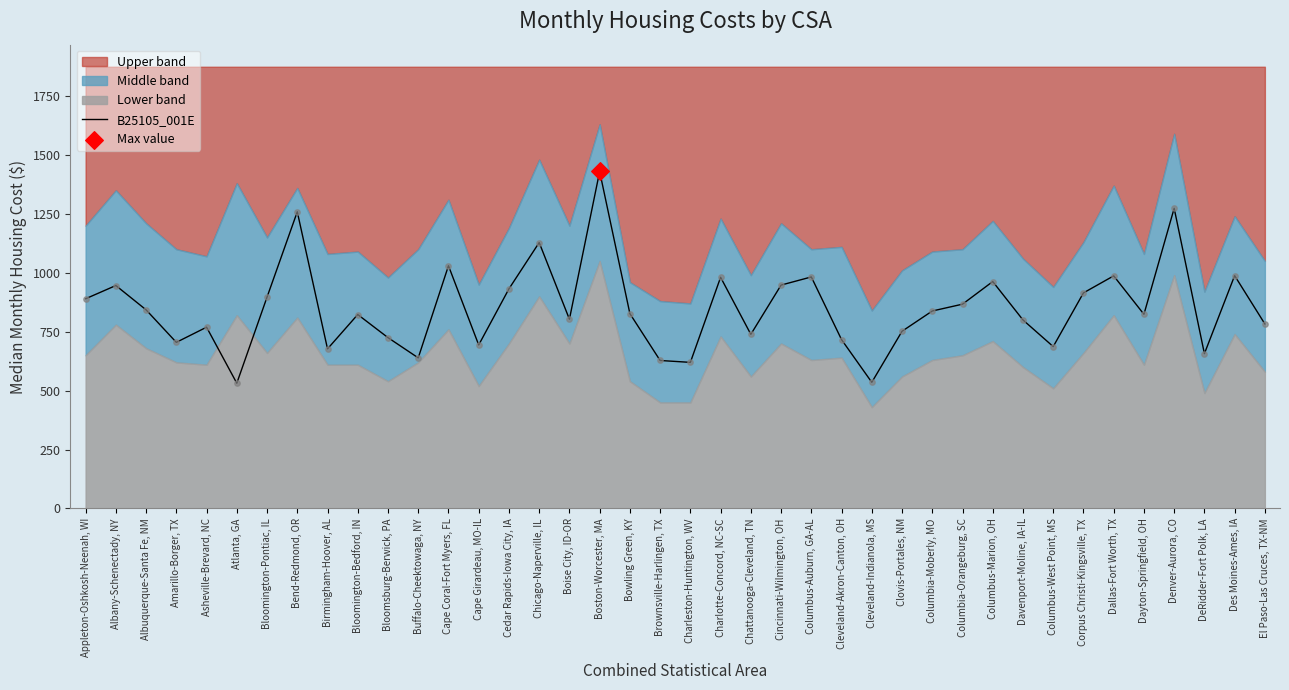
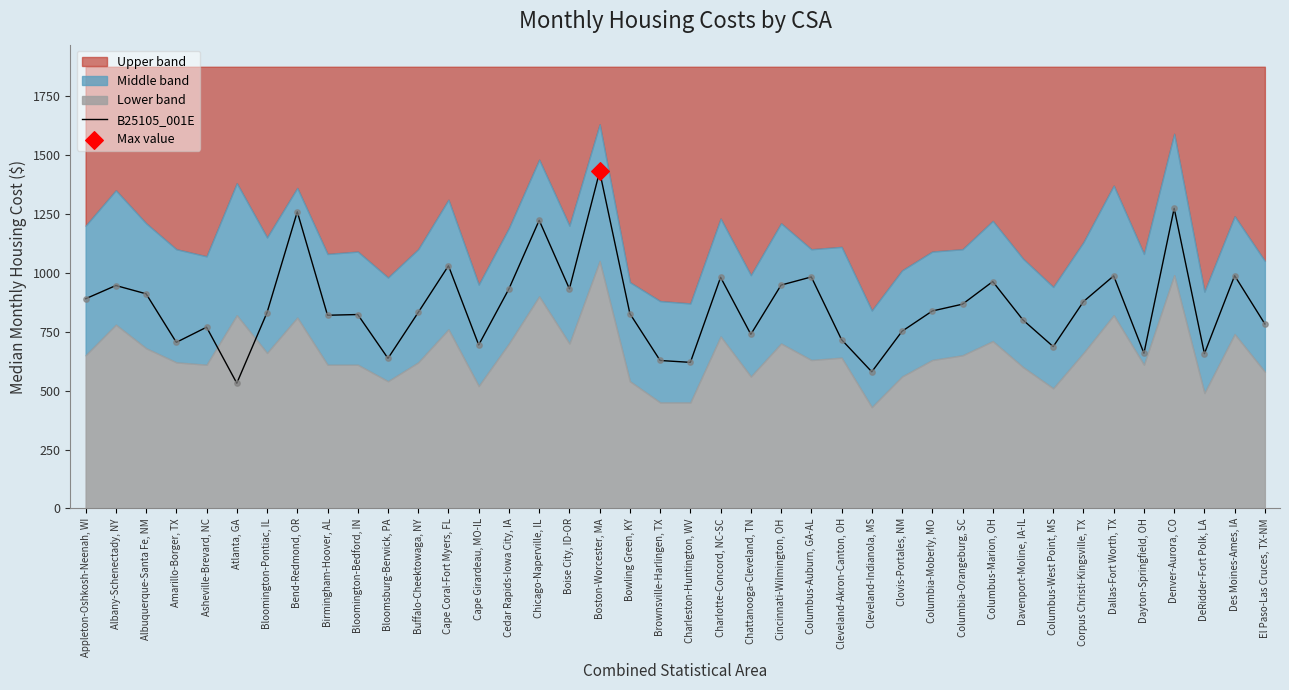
B25105_001E, Albuquerque-Santa Fe, NM: 840 -> 910
B25105_001E, Bloomington-Pontiac, IL: 900 -> 830
B25105_001E, Birmingham-Hoover, AL: 680 -> 820
B25105_001E, Bloomsburg-Berwick, PA: 730 -> 640
B25105_001E, Buffalo-Cheektowaga, NY: 640 -> 830
B25105_001E, Chicago-Naperville, IL: 1130 -> 1220
B25105_001E, Boise City, ID-OR: 800 -> 930
B25105_001E, Cleveland-Indianola, MS: 540 -> 580
B25105_001E, Corpus Christi-Kingsville, TX: 910 -> 880
B25105_001E, Dayton-Springfield, OH: 820 -> 660
